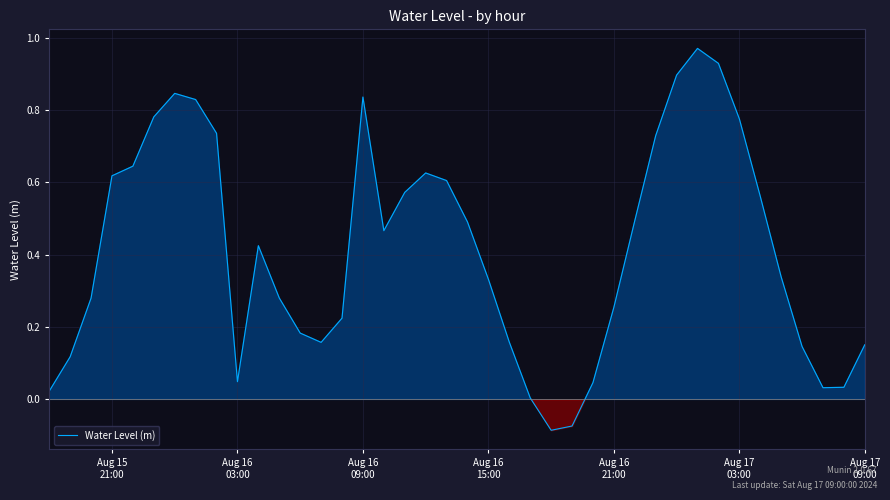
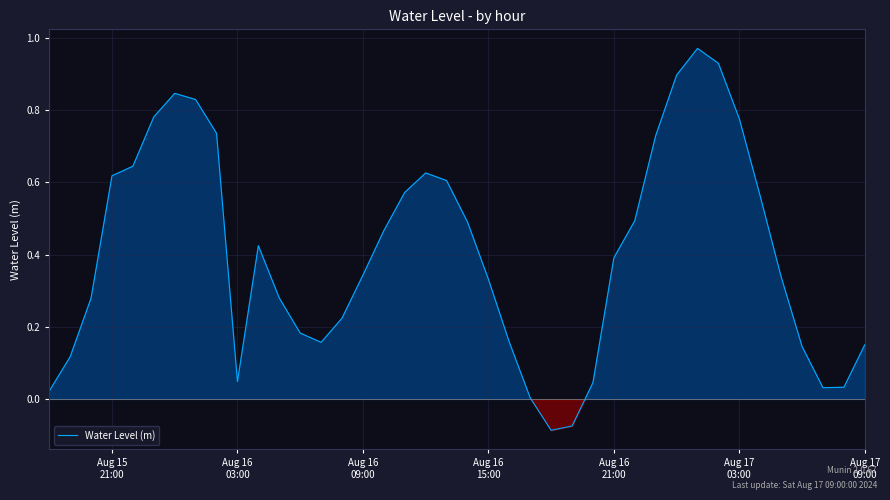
Water Level (m), Aug 16 09:00: 0.84 -> 0.34
Water Level (m), Aug 16 21:00: 0.25 -> 0.39
